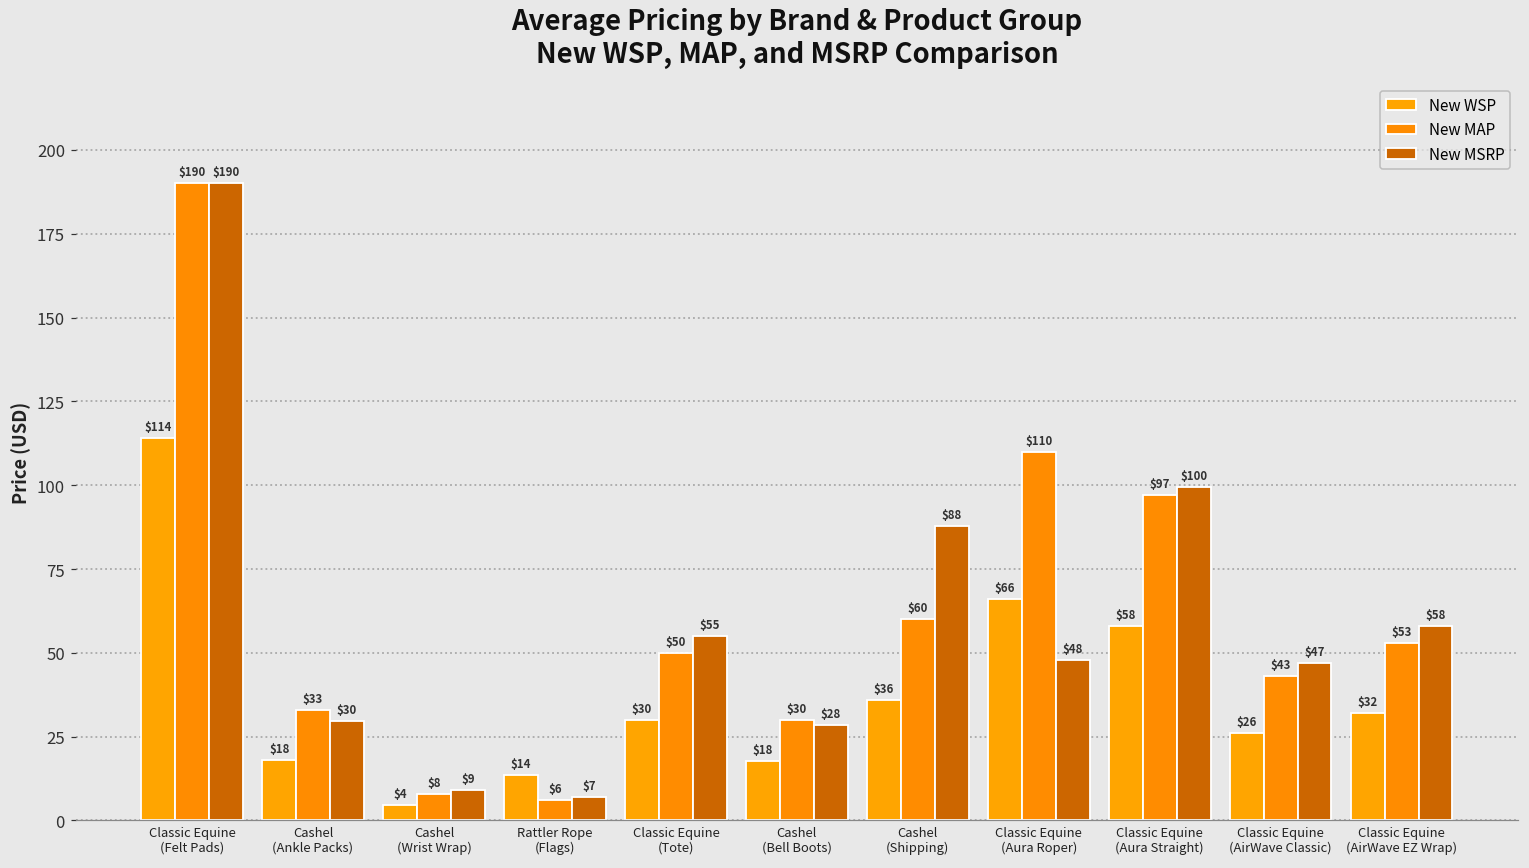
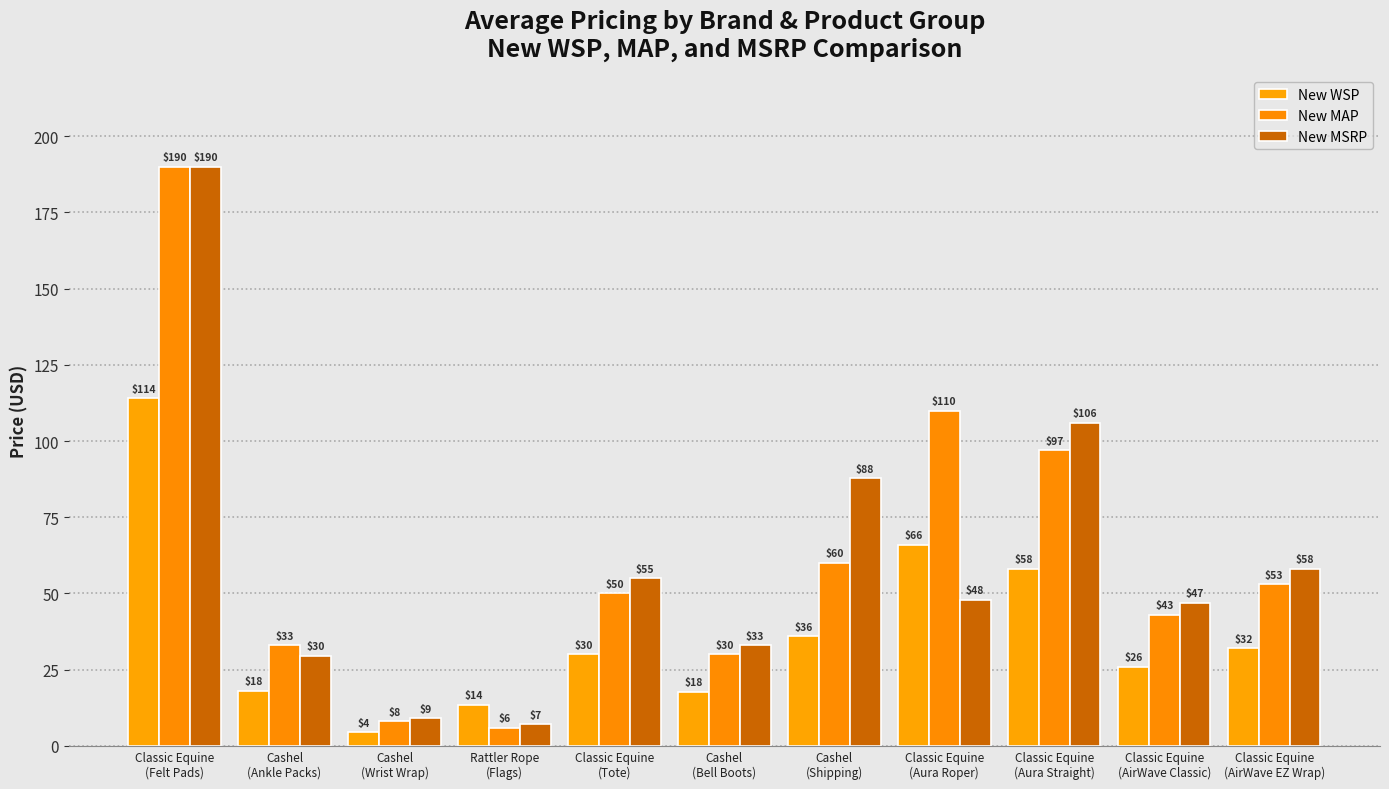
New MSRP, Cashel (Bell Boots): $28 -> $33
New MSRP, Classic Equine (Aura Straight): $100 -> $106
